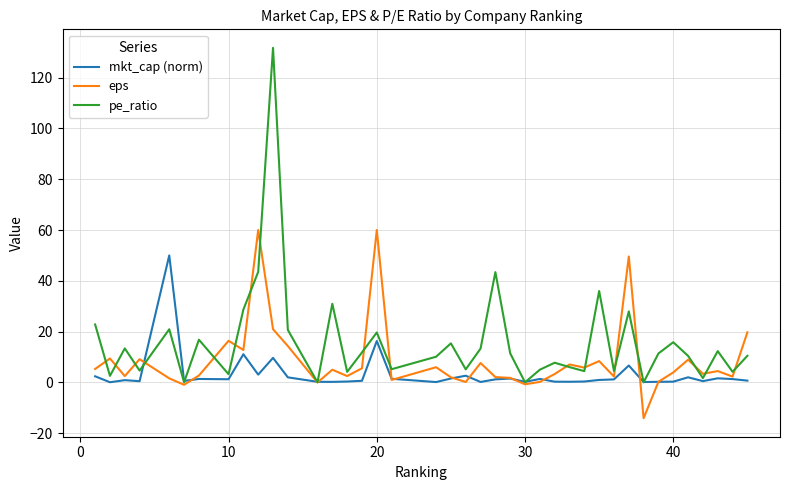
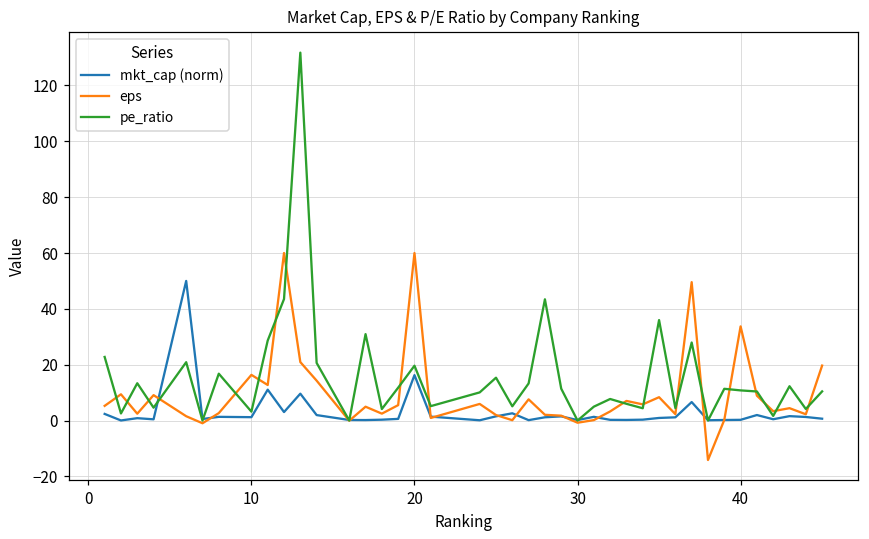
eps, 40: 4 -> 34
pe_ratio, 40: 16 -> 11
